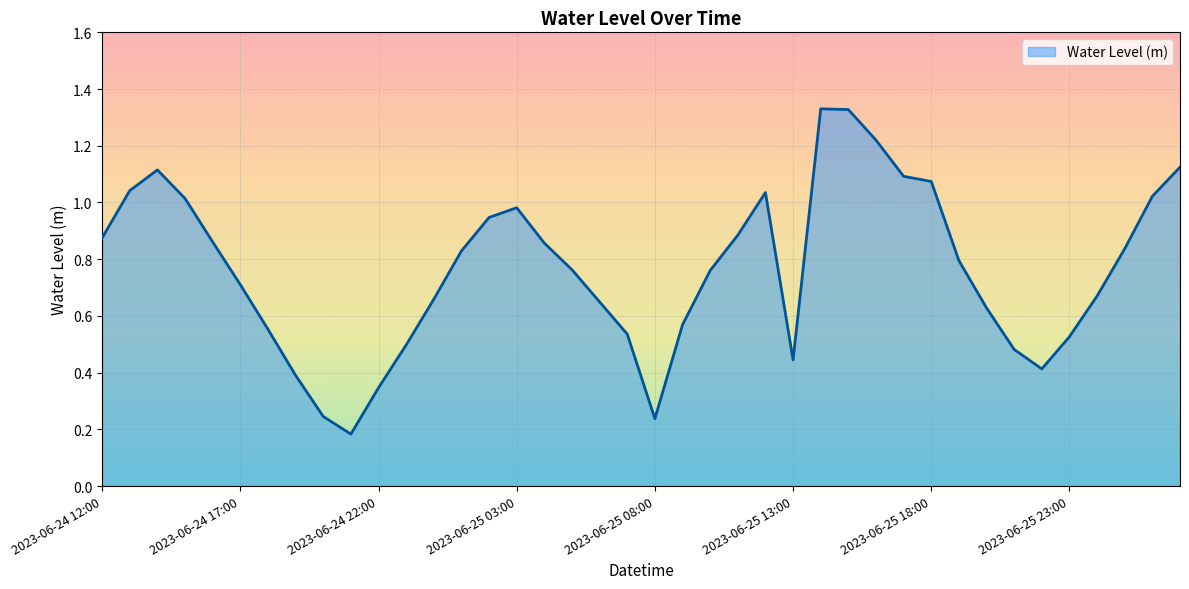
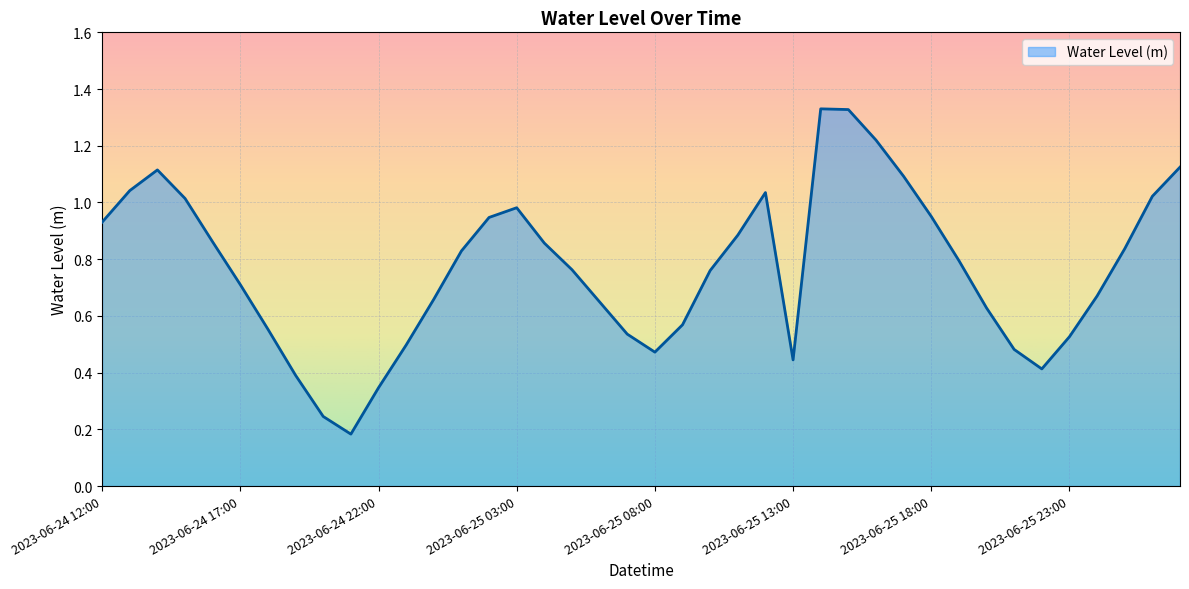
2023-06-24 12:00: 0.88 -> 0.93
2023-06-25 08:00: 0.24 -> 0.47
2023-06-25 18:00: 1.07 -> 0.95
